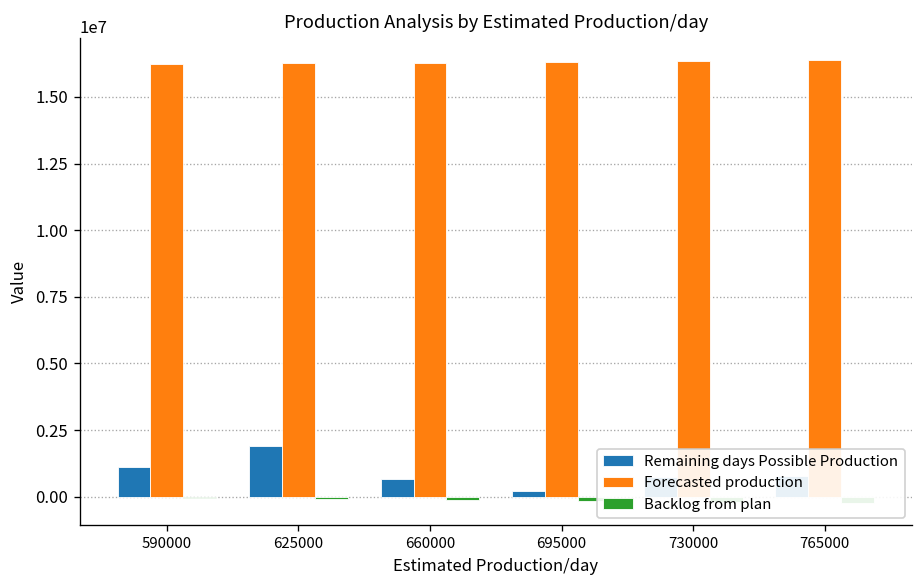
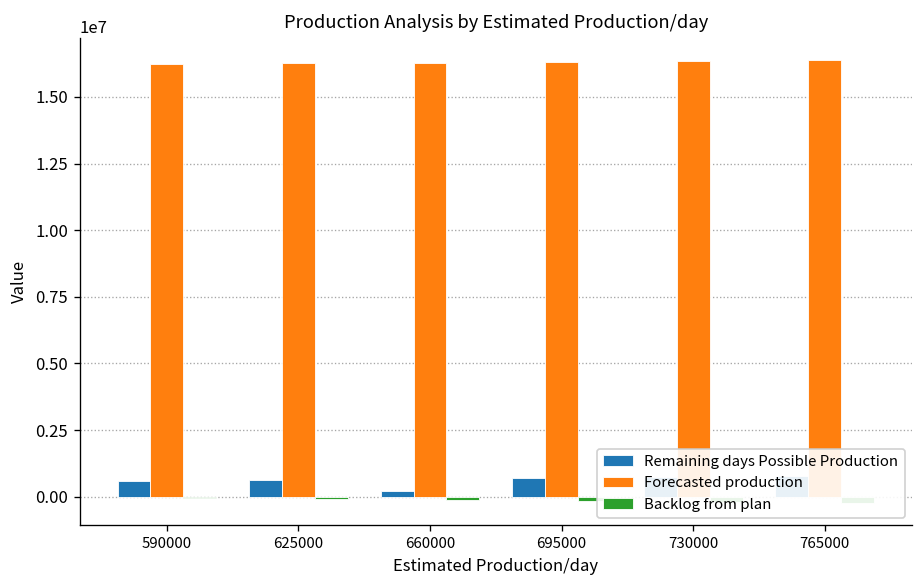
Remaining days Possible Production, 590000: 1100000 -> 600000
Remaining days Possible Production, 625000: 1900000 -> 600000
Remaining days Possible Production, 660000: 700000 -> 200000
Remaining days Possible Production, 695000: 200000 -> 700000
